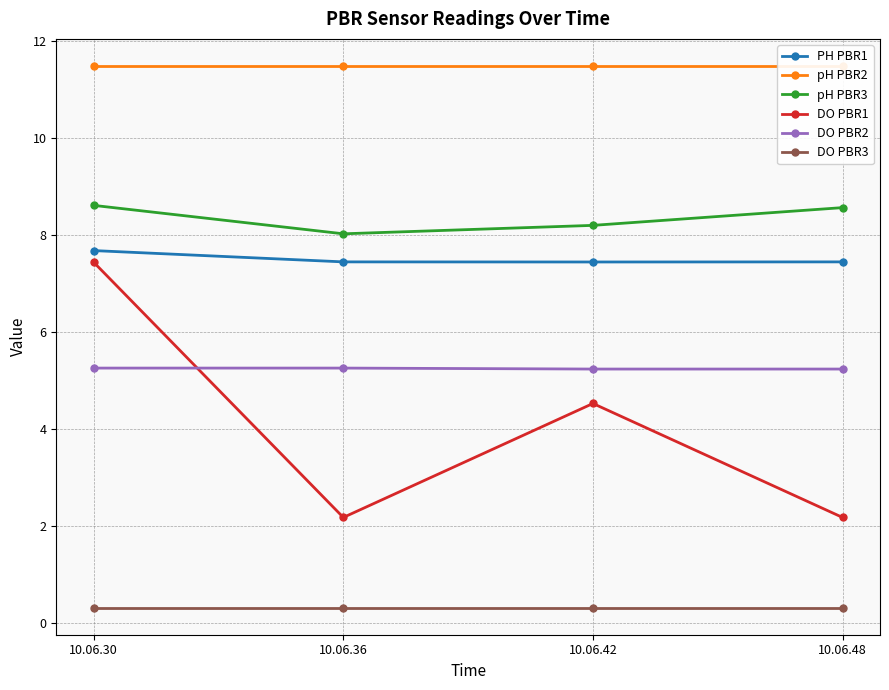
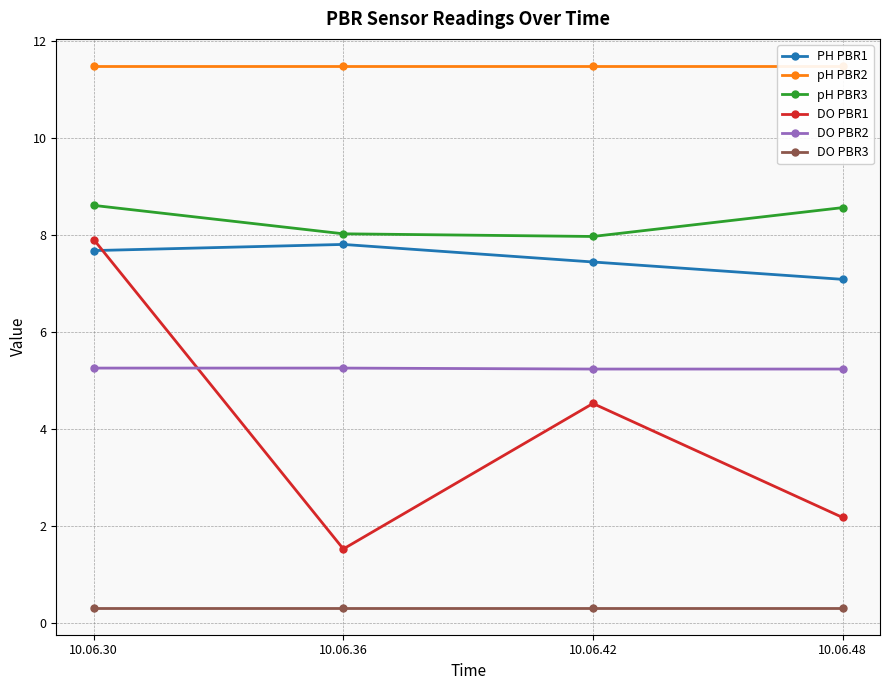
DO PBR1, 10.06.30: 7.4 -> 7.9
PH PBR1, 10.06.36: 7.5 -> 7.8
DO PBR1, 10.06.36: 2.2 -> 1.5
pH PBR3, 10.06.42: 8.2 -> 8.0
PH PBR1, 10.06.48: 7.5 -> 7.1
